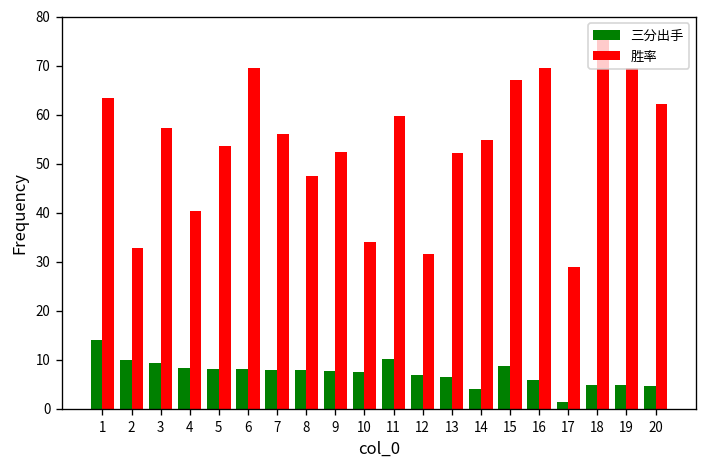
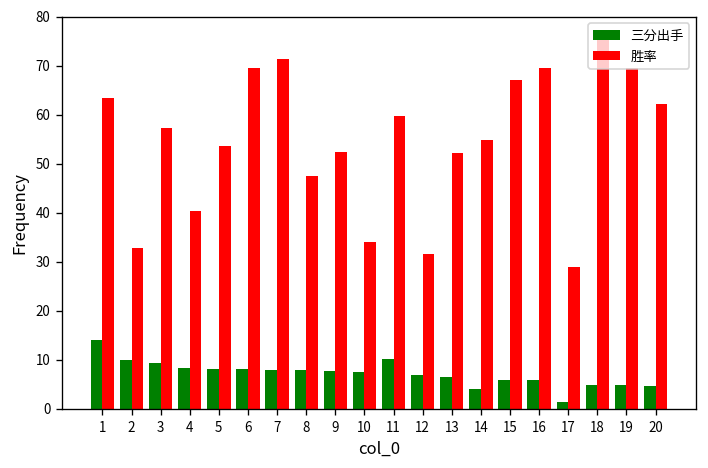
胜率, 7: 56 -> 71
三分出手, 15: 9 -> 6
